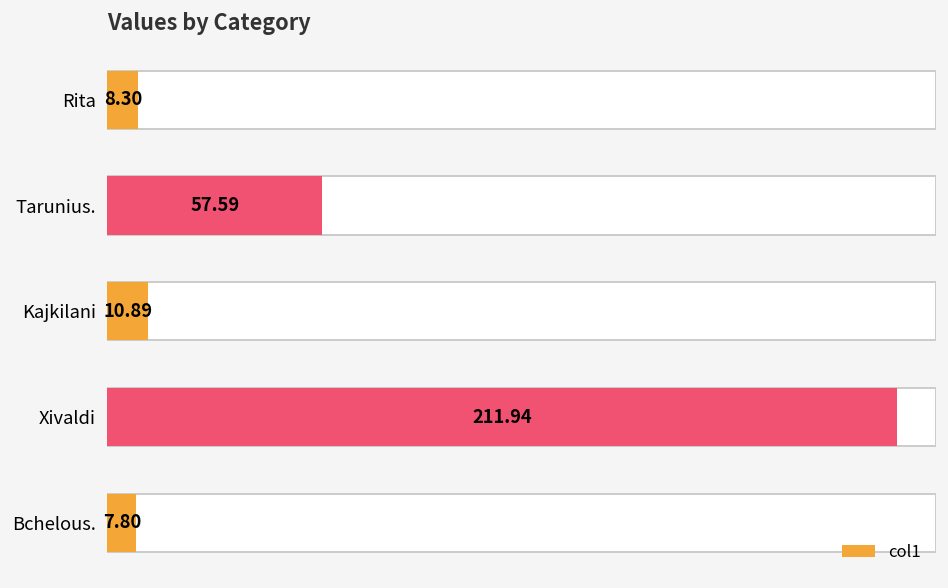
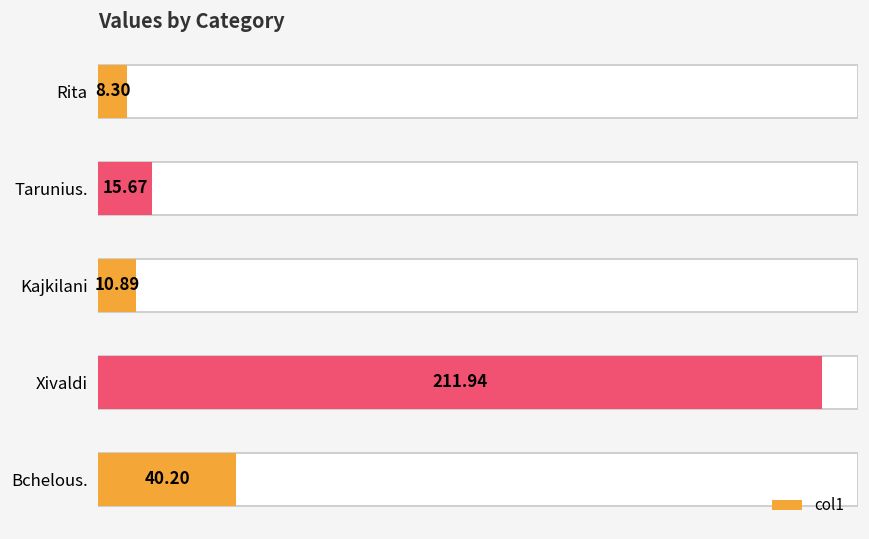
col1, Tarunius.: 57.59 -> 15.67
col1, Bchelous.: 7.80 -> 40.20
